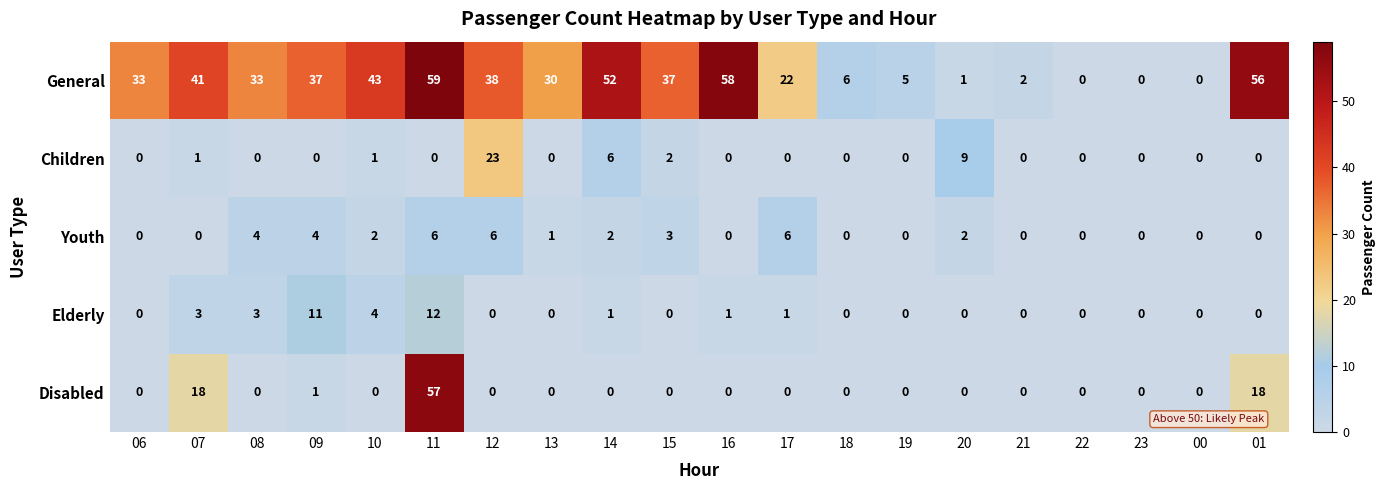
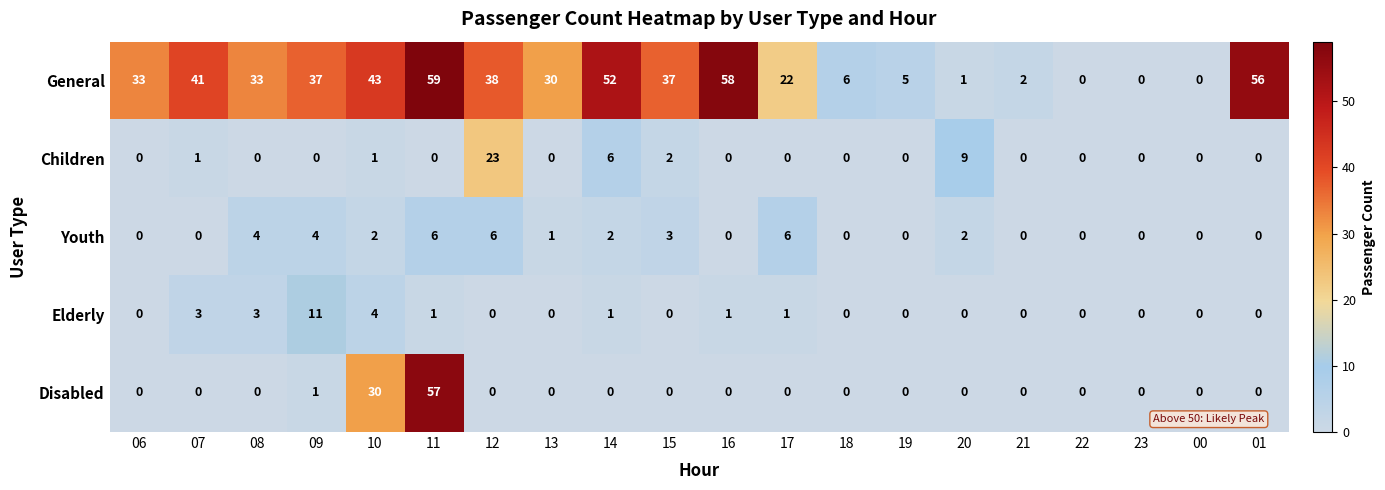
Elderly, 11: 12 -> 1
Disabled, 07: 18 -> 0
Disabled, 10: 0 -> 30
Disabled, 01: 18 -> 0
